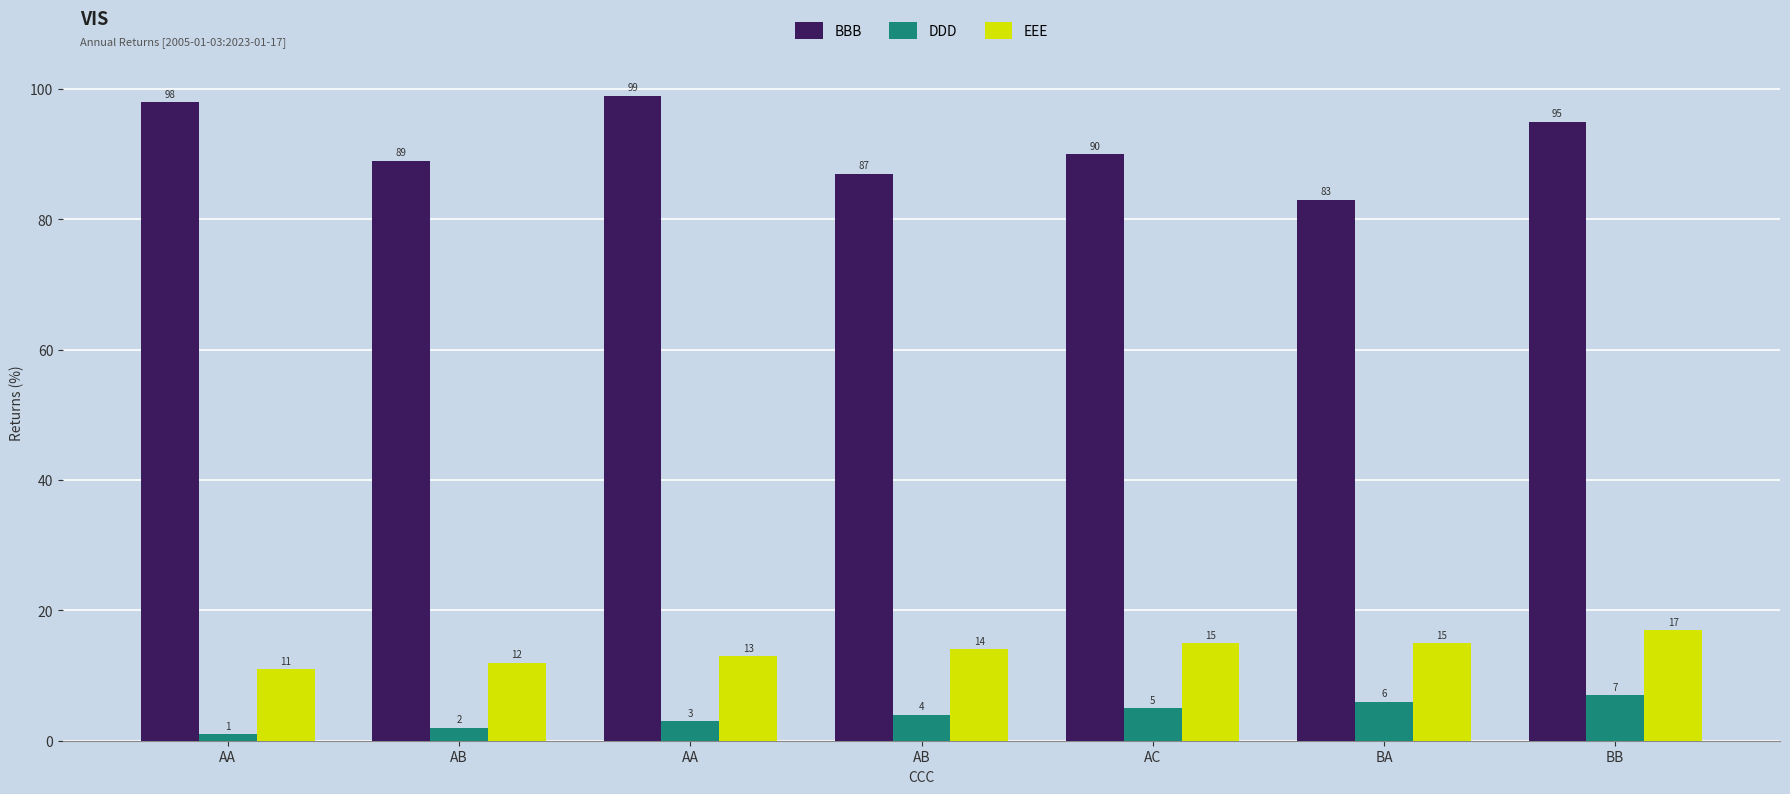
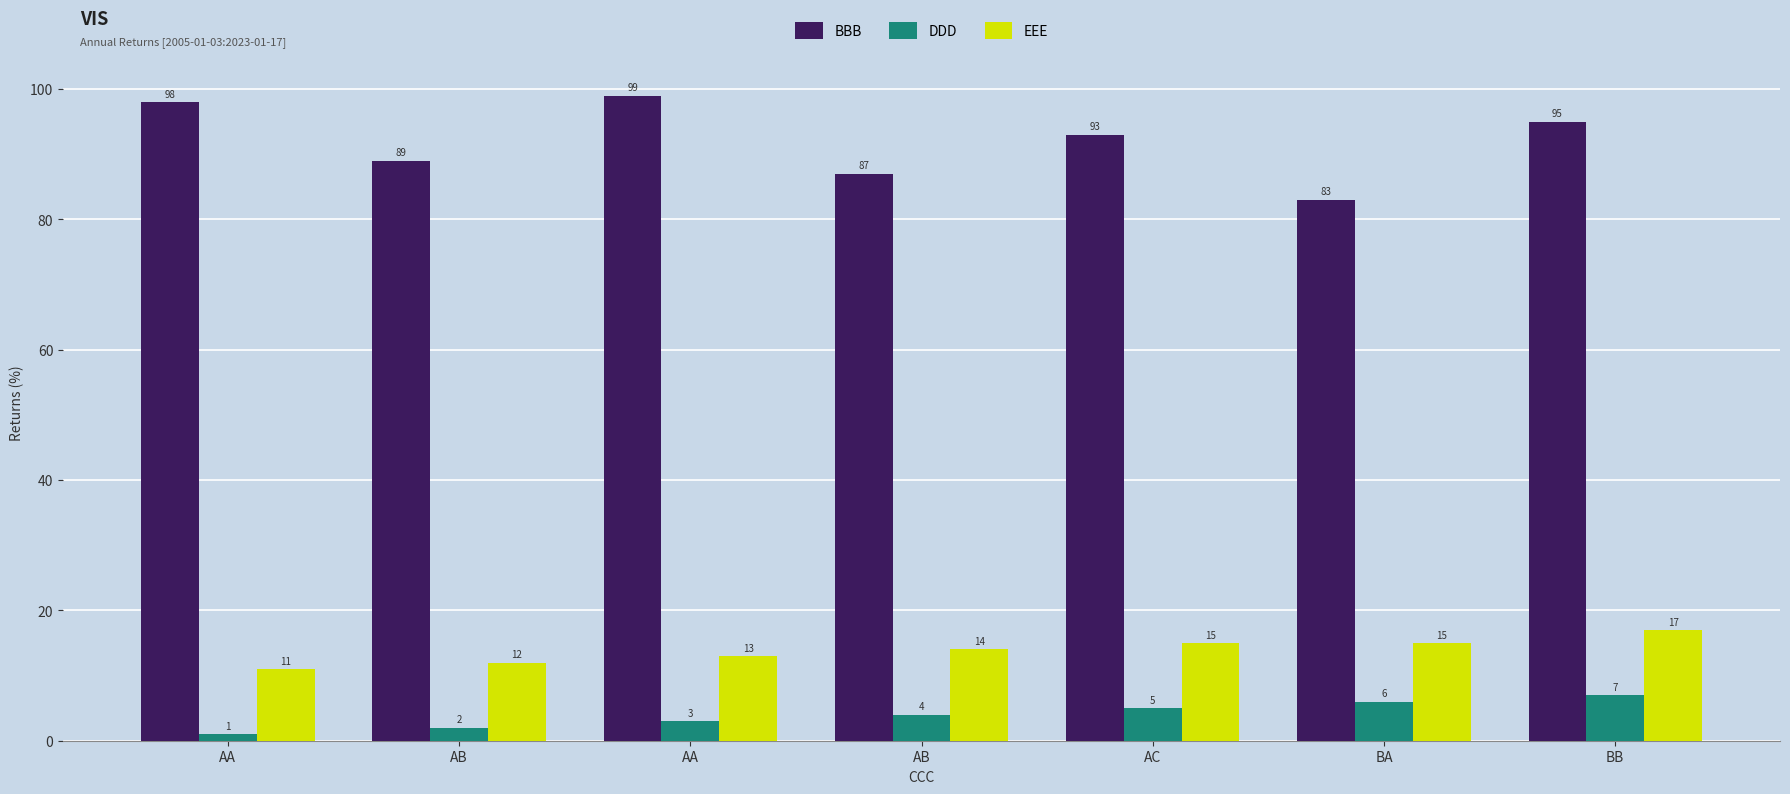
BBB, AC: 90 -> 93
